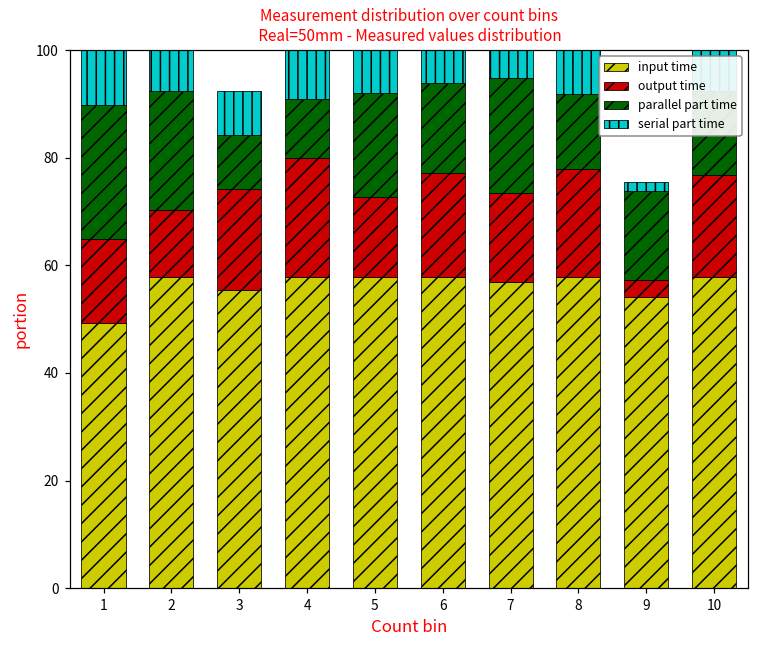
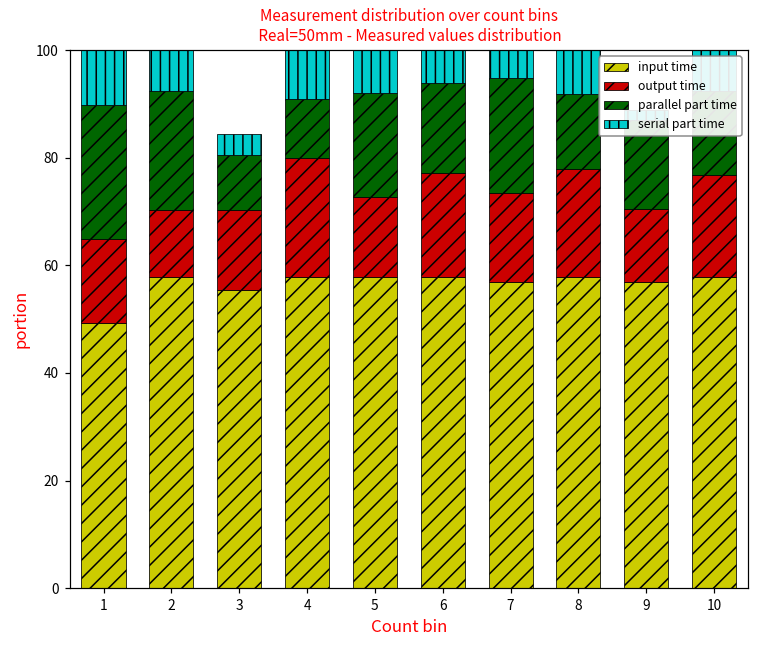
output time, 3: 19 -> 15
serial part time, 3: 8 -> 4
input time, 9: 54 -> 57
output time, 9: 3 -> 14
